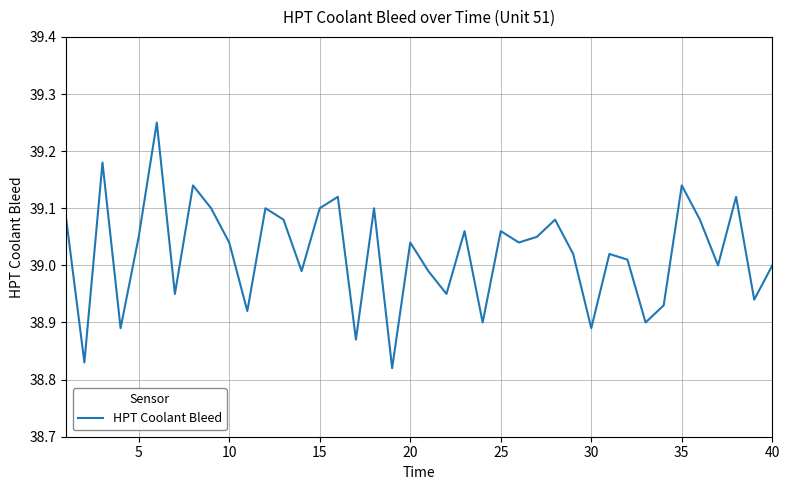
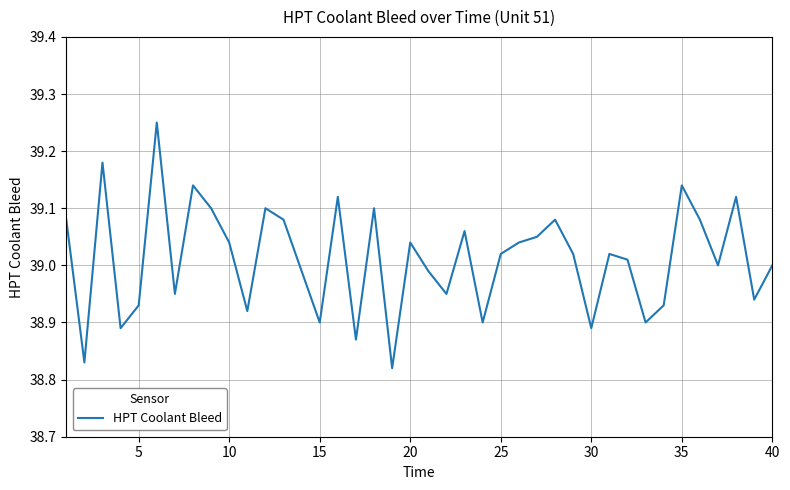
5: 39.05 -> 38.93
15: 39.1 -> 38.9
25: 39.06 -> 39.02
